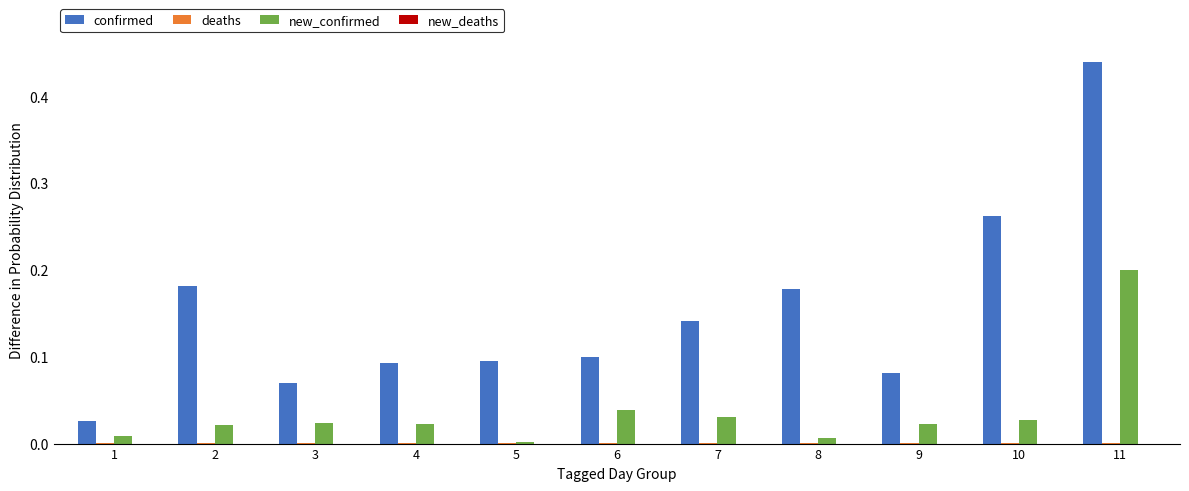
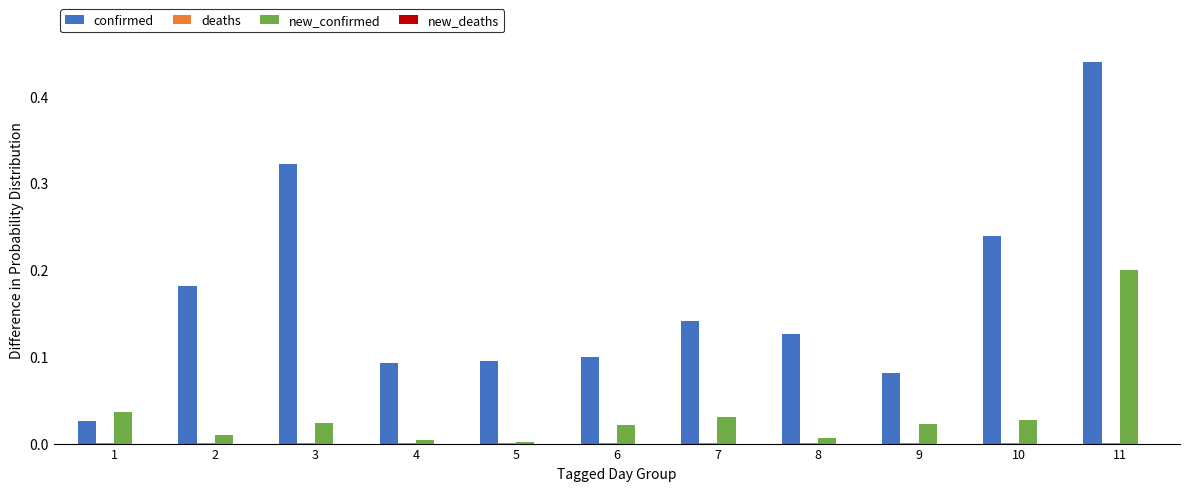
new_confirmed, 1: 0.01 -> 0.04
new_confirmed, 2: 0.02 -> 0.01
confirmed, 3: 0.07 -> 0.32
new_confirmed, 4: 0.02 -> 0.00
new_confirmed, 6: 0.04 -> 0.02
confirmed, 8: 0.18 -> 0.13
confirmed, 10: 0.26 -> 0.24
